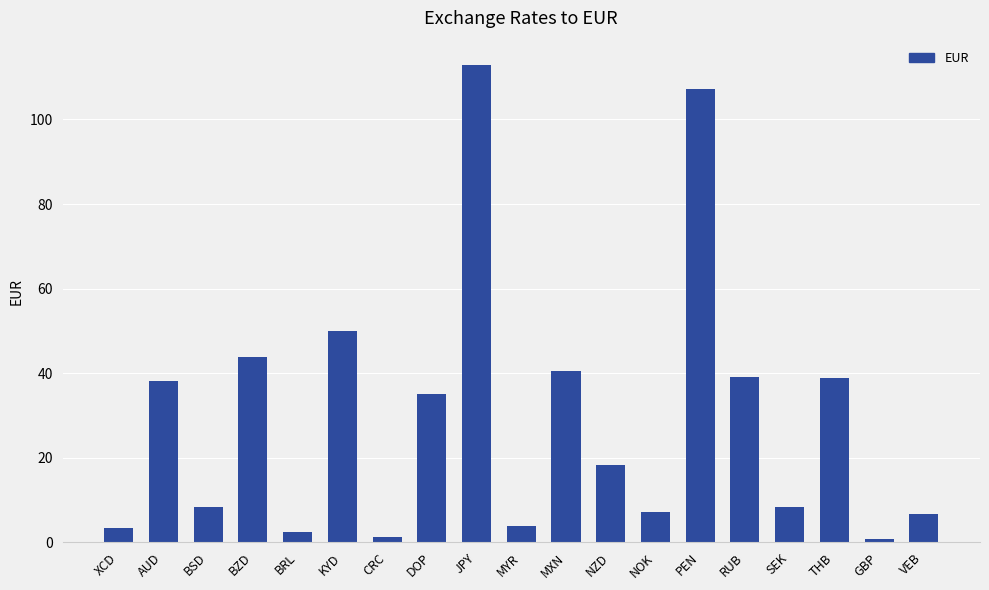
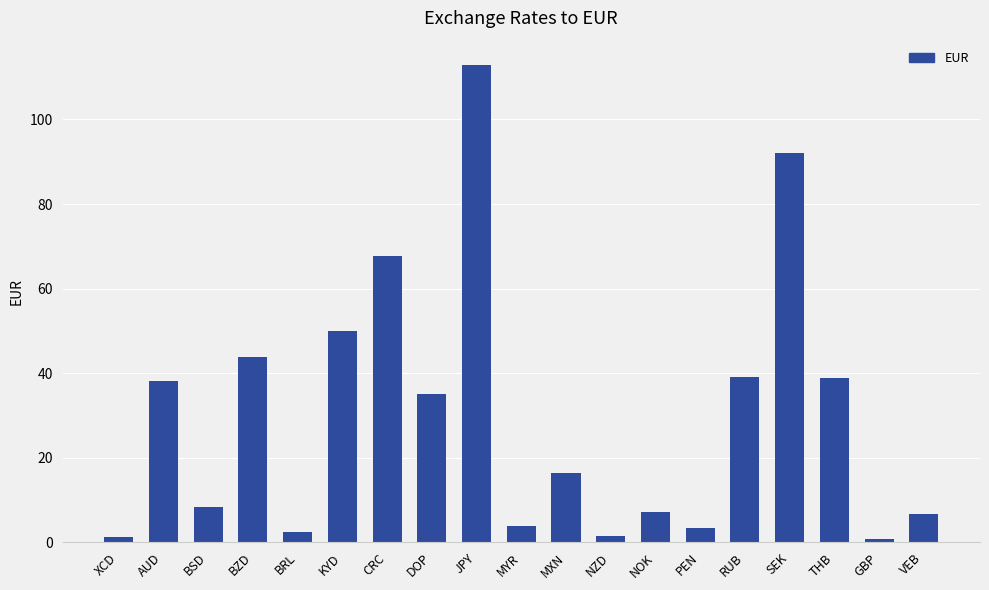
XCD: 4 -> 1
CRC: 1 -> 68
MXN: 41 -> 16
NZD: 18 -> 2
PEN: 107 -> 3
SEK: 8 -> 92
